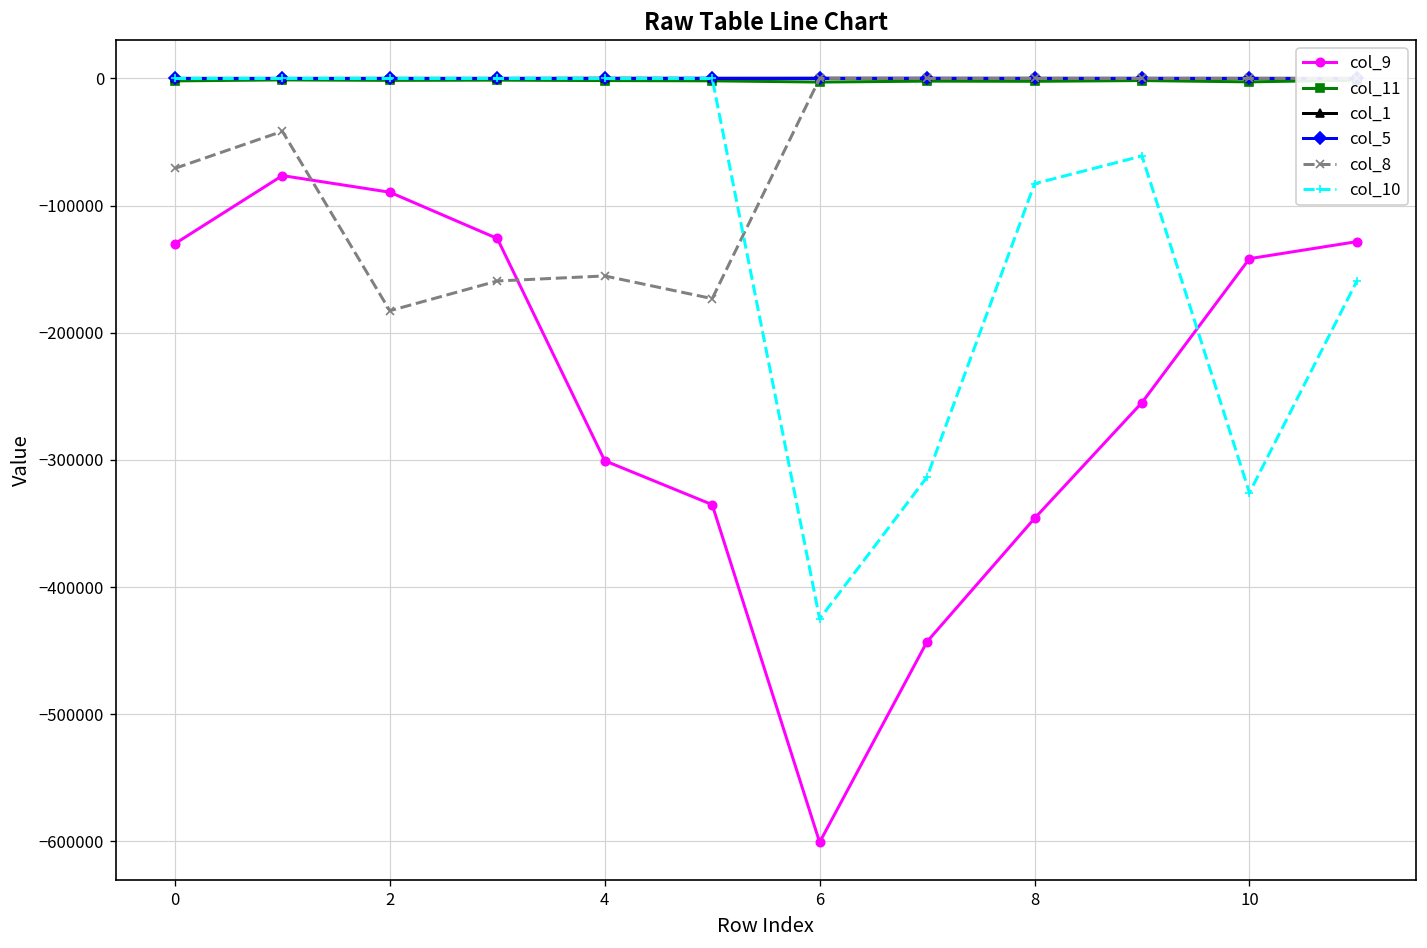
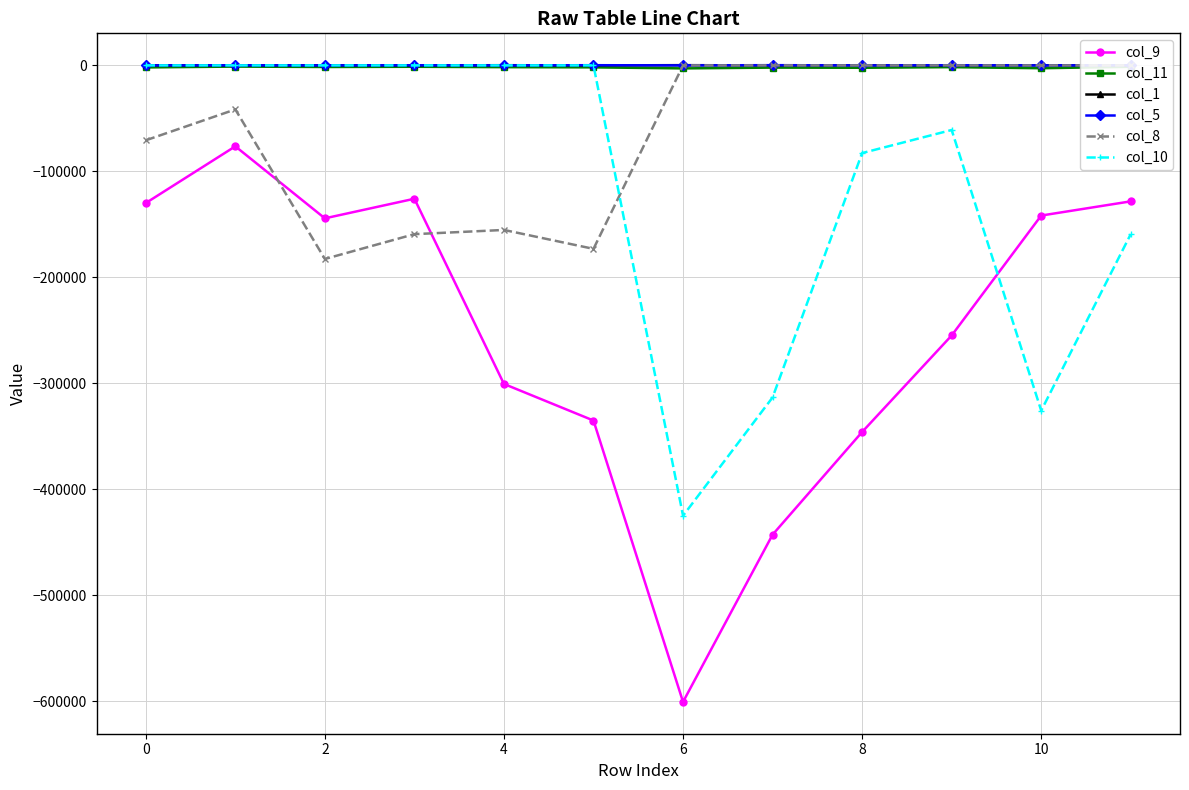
col_9, 2: -89000 -> -144000
